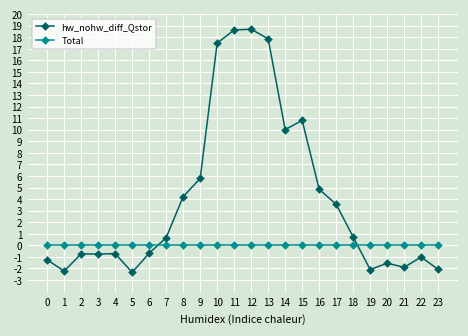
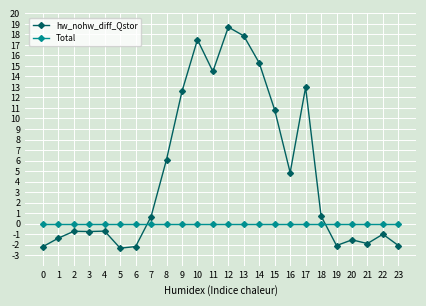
hw_nohw_diff_Qstor, 0: -1.2 -> -2.2
hw_nohw_diff_Qstor, 1: -2.2 -> -1.4
hw_nohw_diff_Qstor, 6: -0.7 -> -2.2
hw_nohw_diff_Qstor, 8: 4.2 -> 6.1
hw_nohw_diff_Qstor, 9: 5.8 -> 12.6
hw_nohw_diff_Qstor, 11: 18.6 -> 14.5
hw_nohw_diff_Qstor, 14: 10.0 -> 15.3
hw_nohw_diff_Qstor, 17: 3.6 -> 13.0
